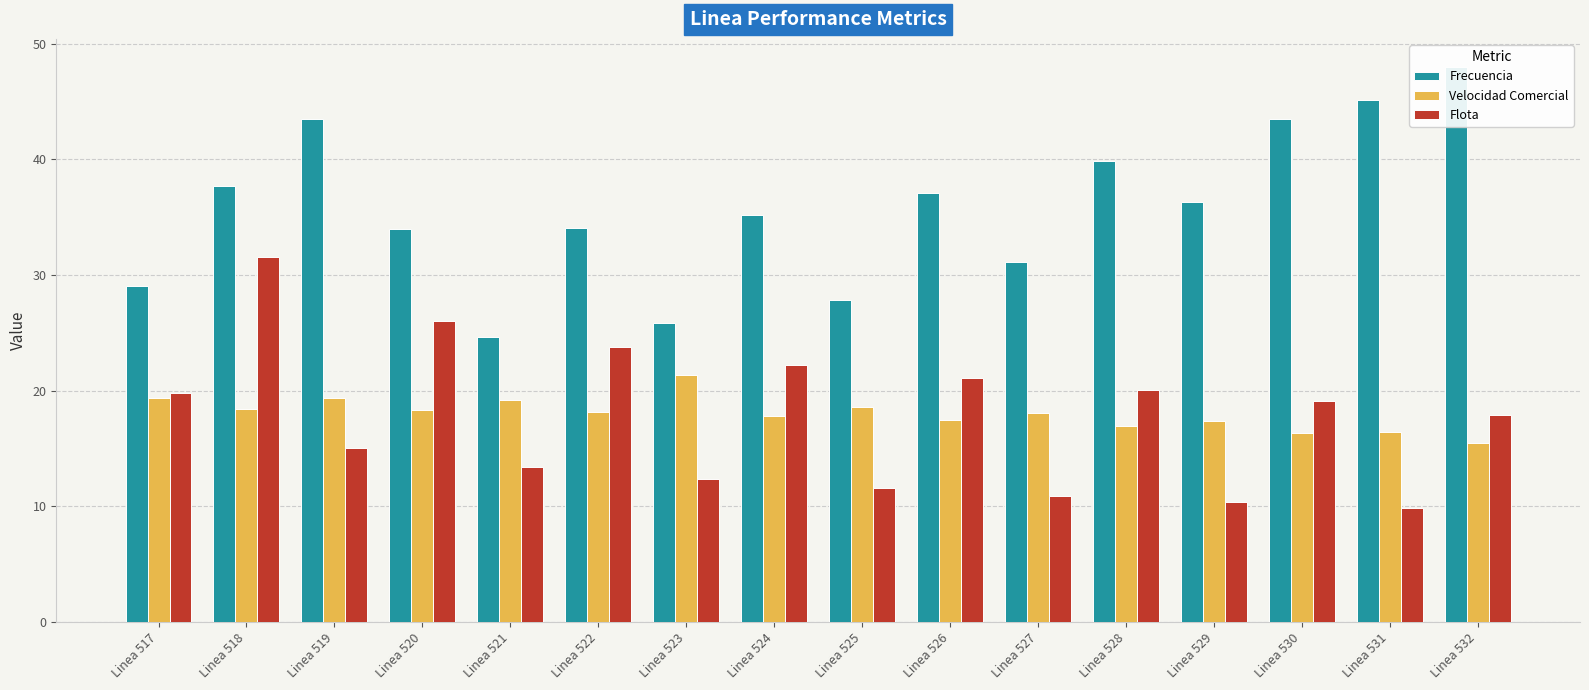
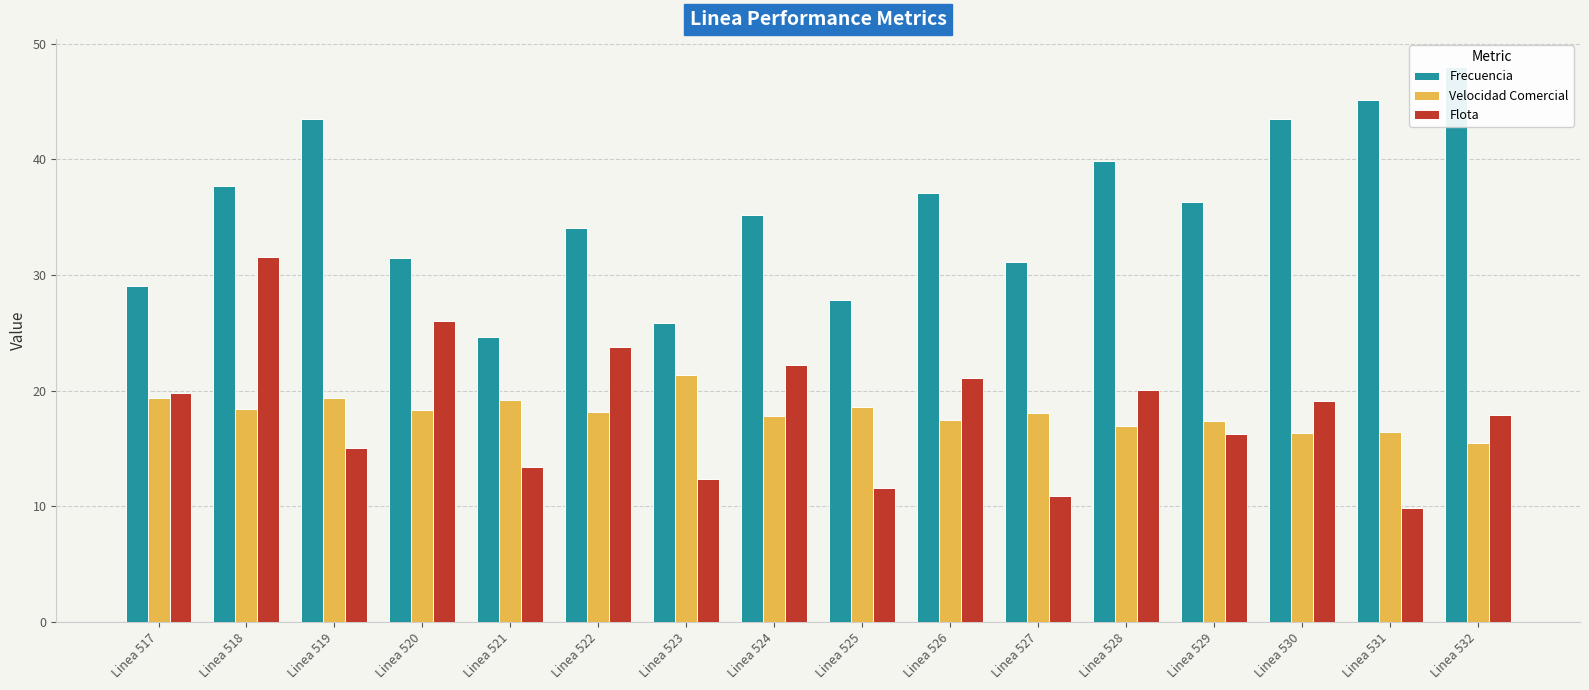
Frecuencia, Linea 520: 34.0 -> 31.4
Flota, Linea 529: 10.3 -> 16.2
